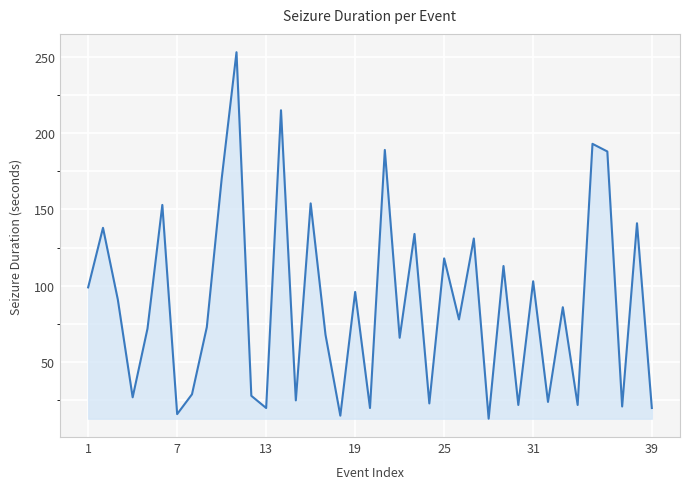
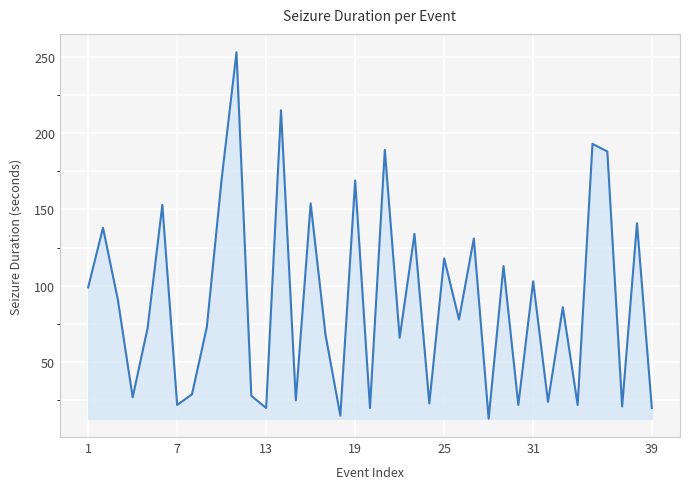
7: 16 -> 22
19: 96 -> 169
